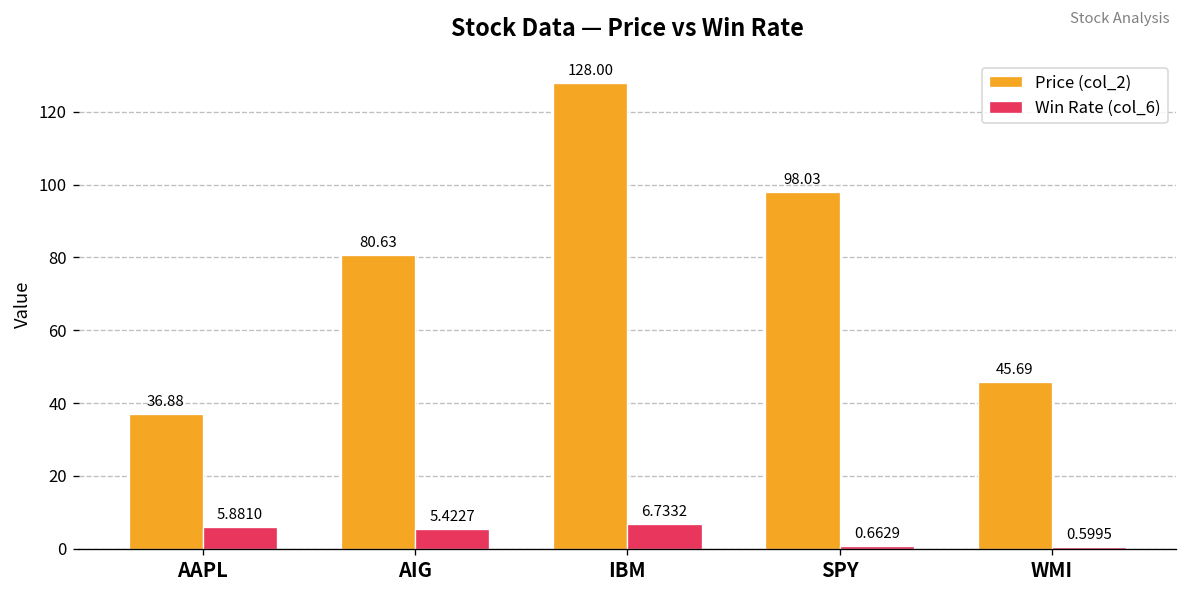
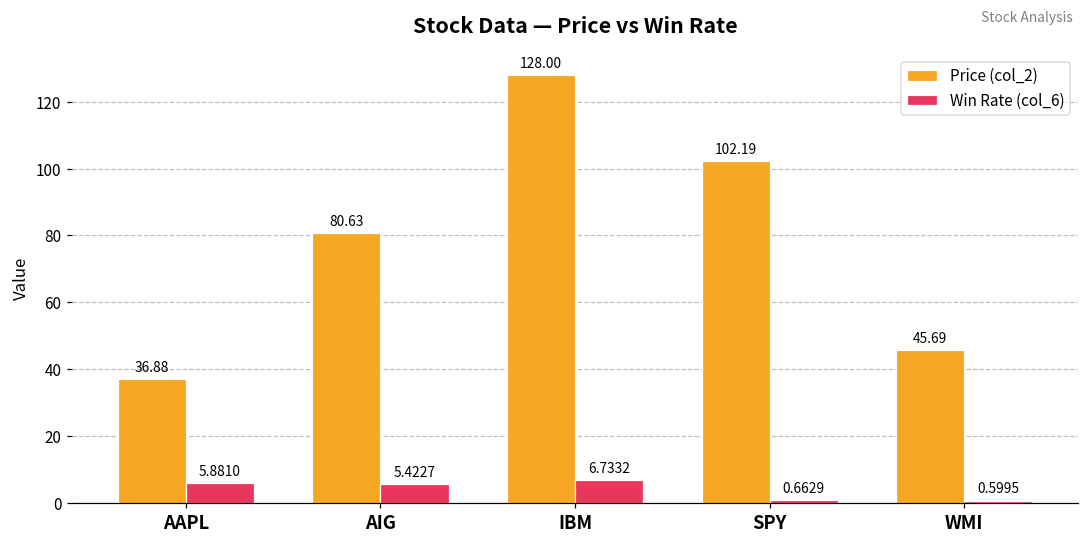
Price (col_2), SPY: 98.03 -> 102.19
